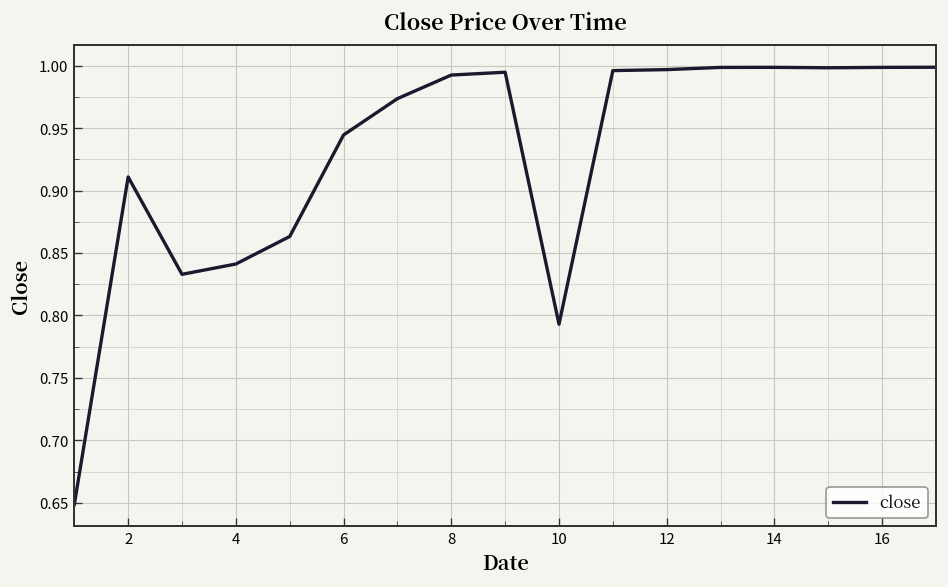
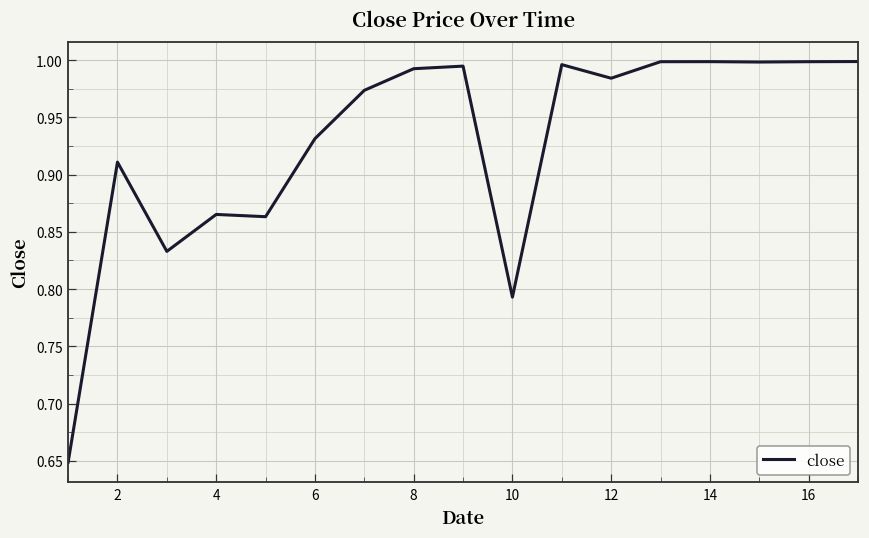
4: 0.841 -> 0.865
6: 0.944 -> 0.931
12: 0.997 -> 0.984
